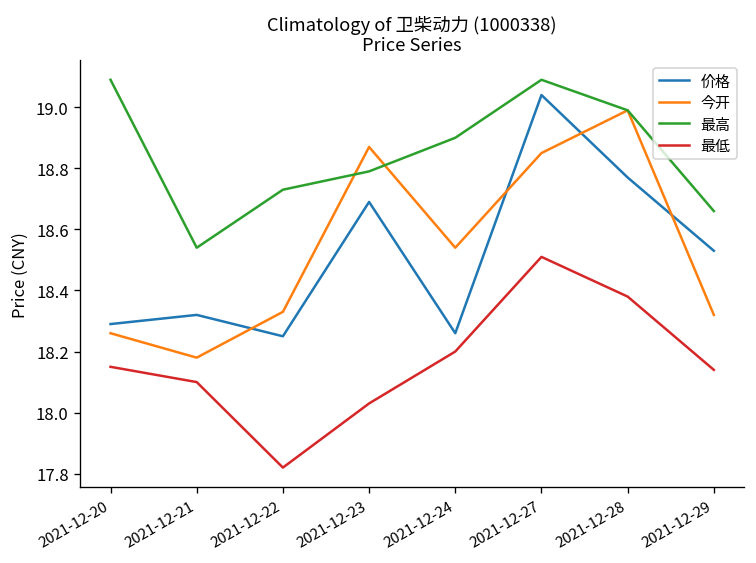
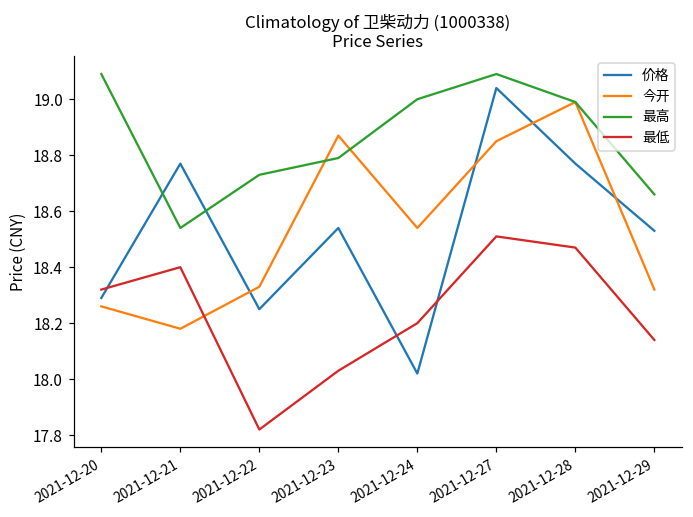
最低, 2021-12-20: 18.15 -> 18.32
价格, 2021-12-21: 18.32 -> 18.77
最低, 2021-12-21: 18.1 -> 18.4
价格, 2021-12-23: 18.69 -> 18.54
价格, 2021-12-24: 18.26 -> 18.02
最高, 2021-12-24: 18.9 -> 19.0
最低, 2021-12-28: 18.38 -> 18.47
